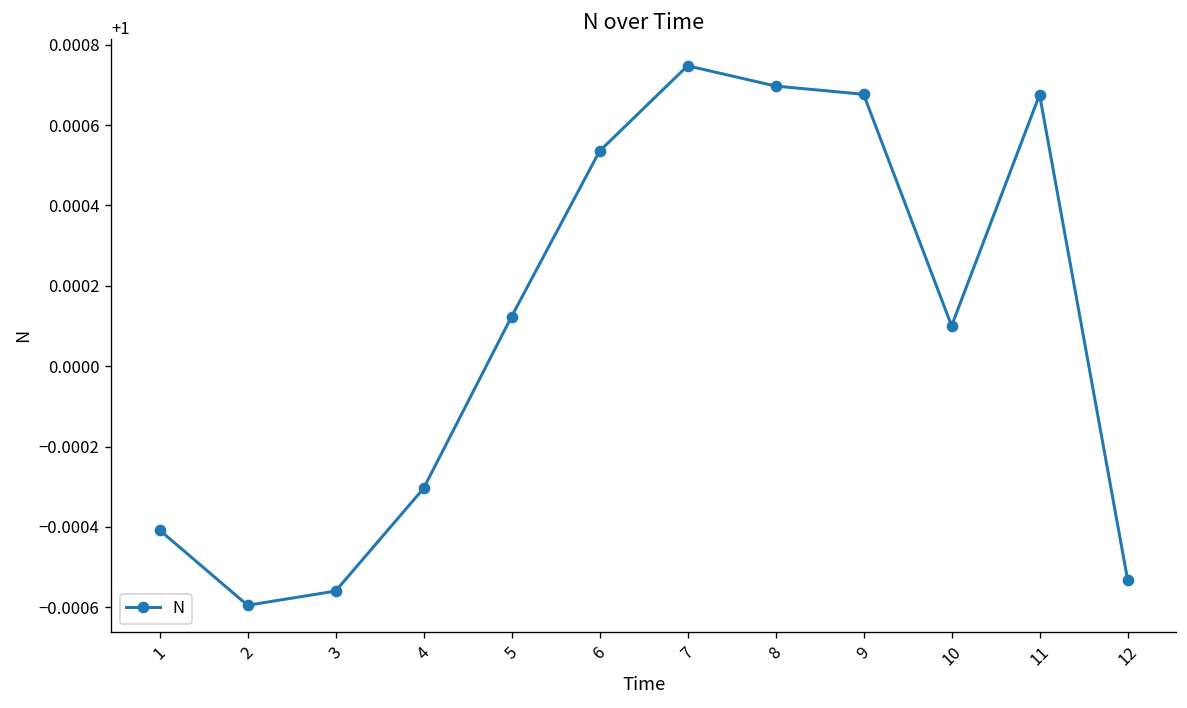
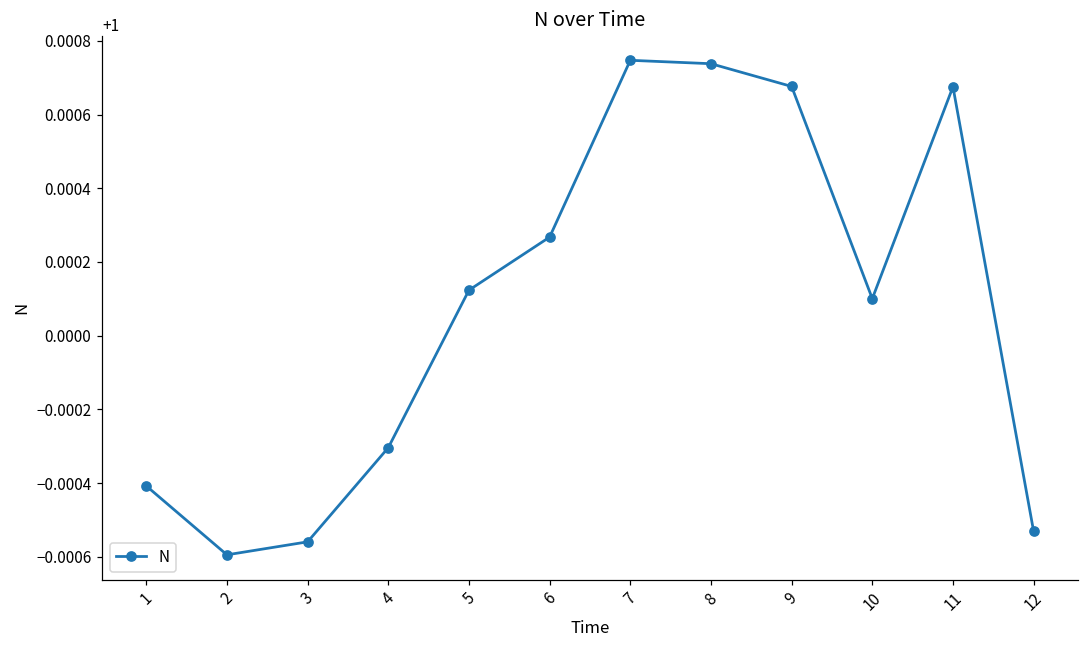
6: 1.00054 -> 1.00027
8: 1.00070 -> 1.00074
